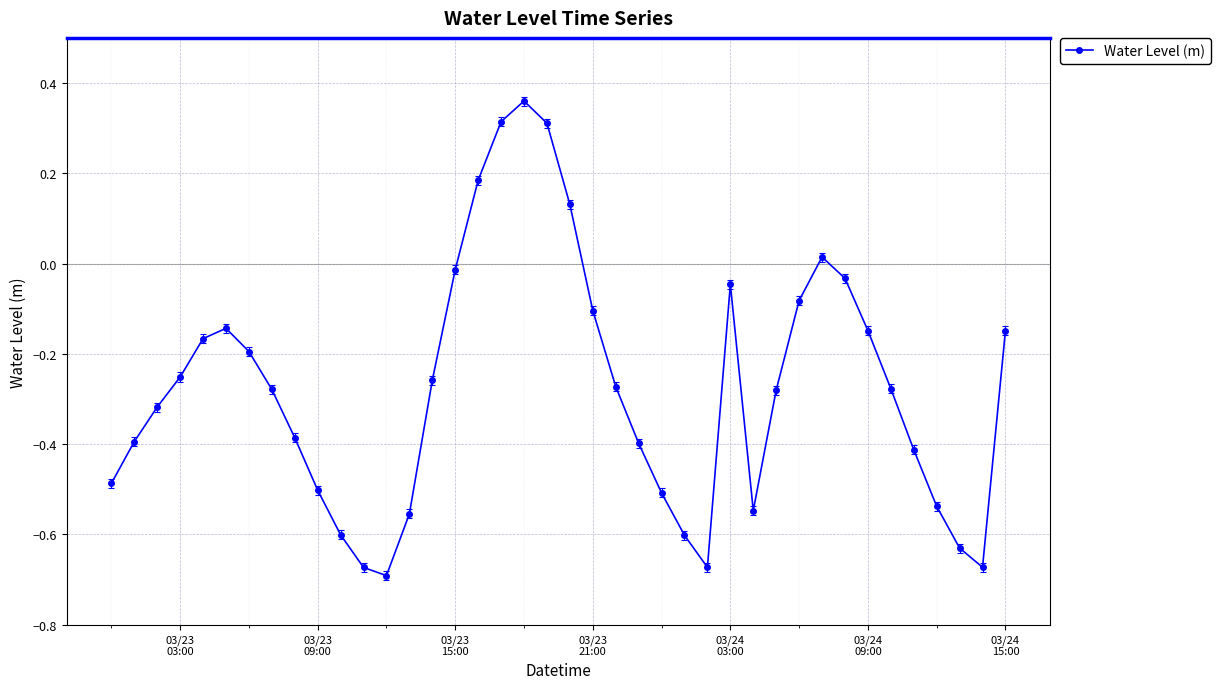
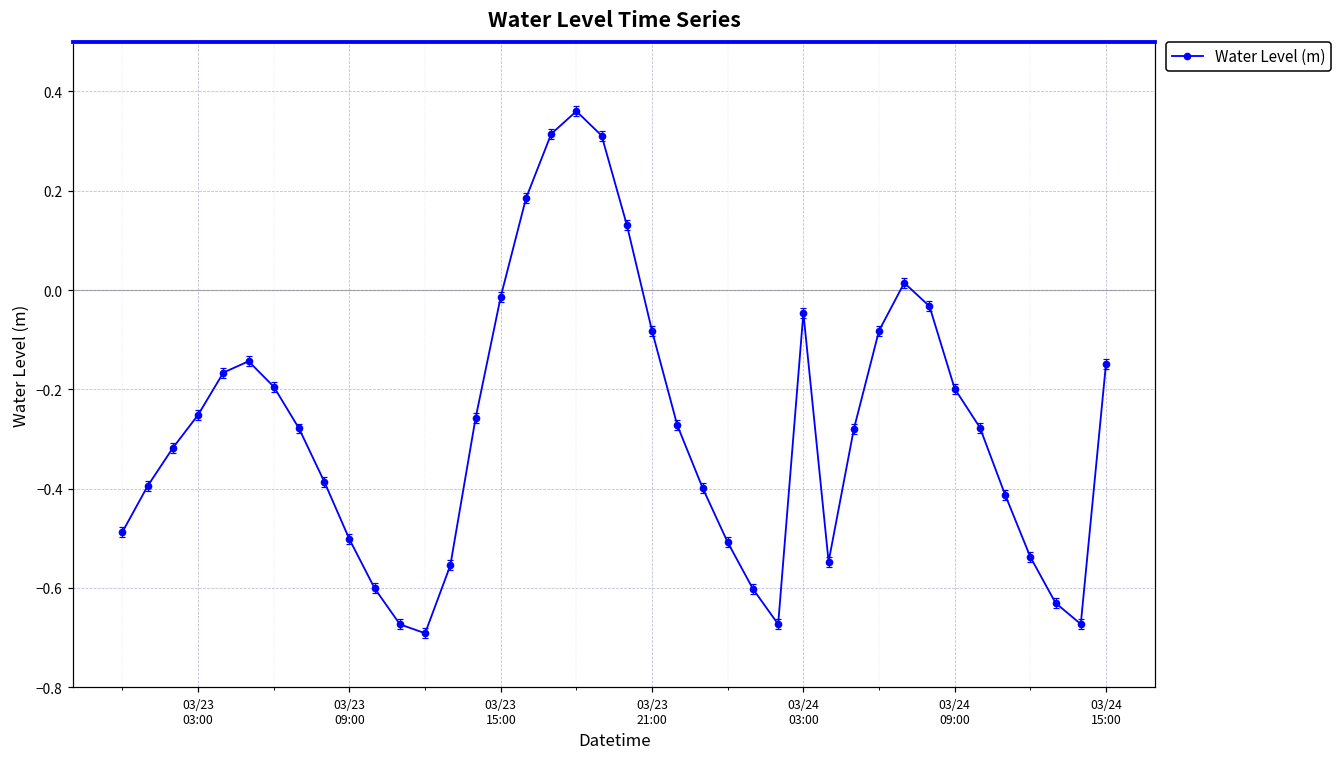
Water Level (m), 03/23 21:00: -0.10 -> -0.08
Water Level (m), 03/24 09:00: -0.15 -> -0.20
